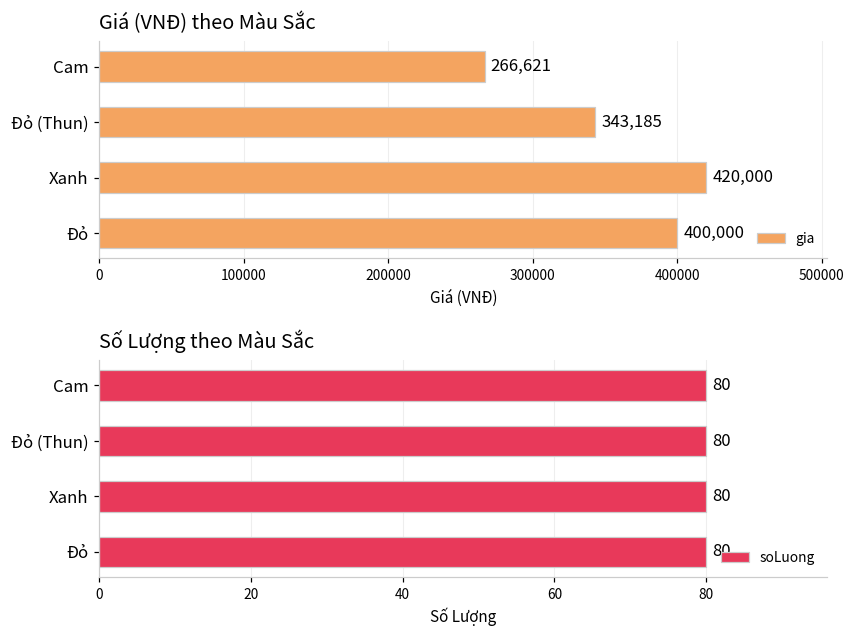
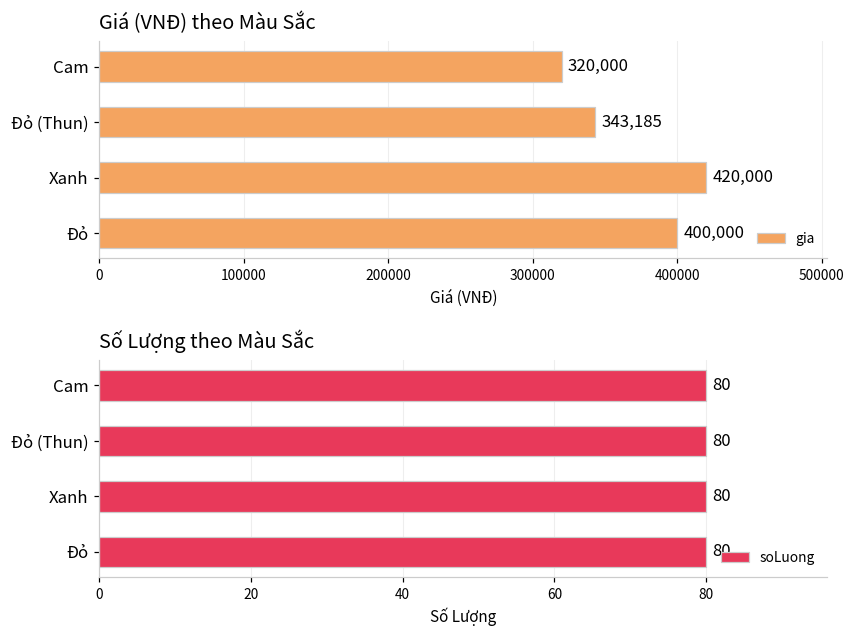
Giá (VNĐ) theo Màu Sắc, Cam: 266,621 -> 320,000
